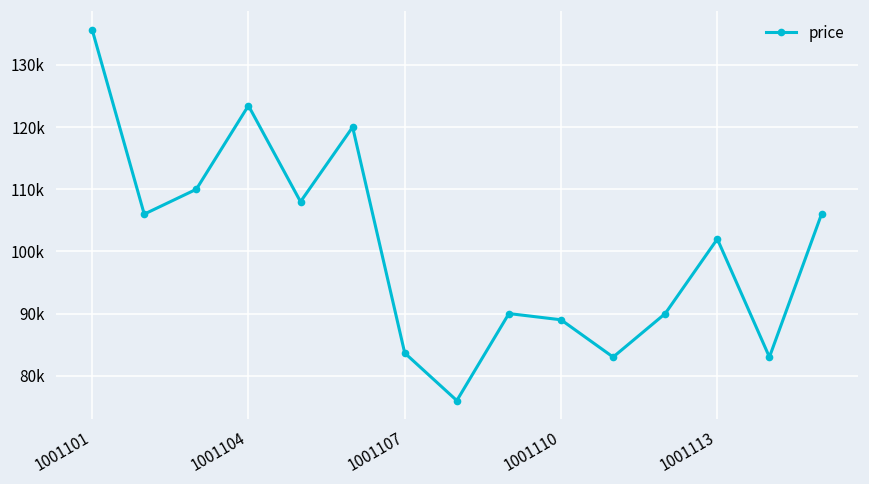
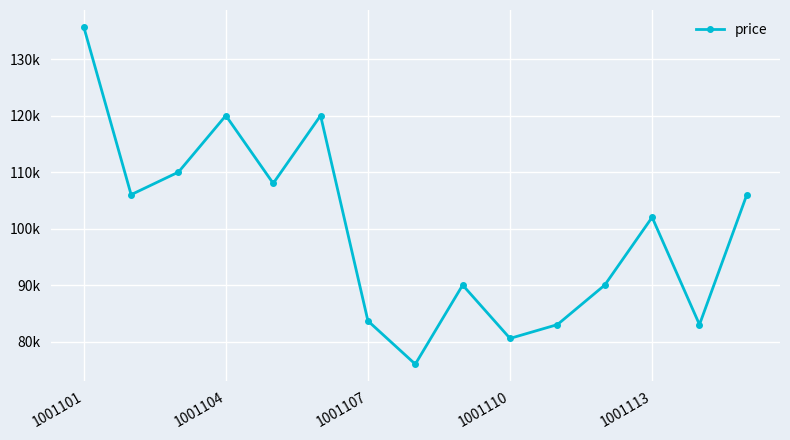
1001104: 123000 -> 120000
1001110: 89000 -> 81000
